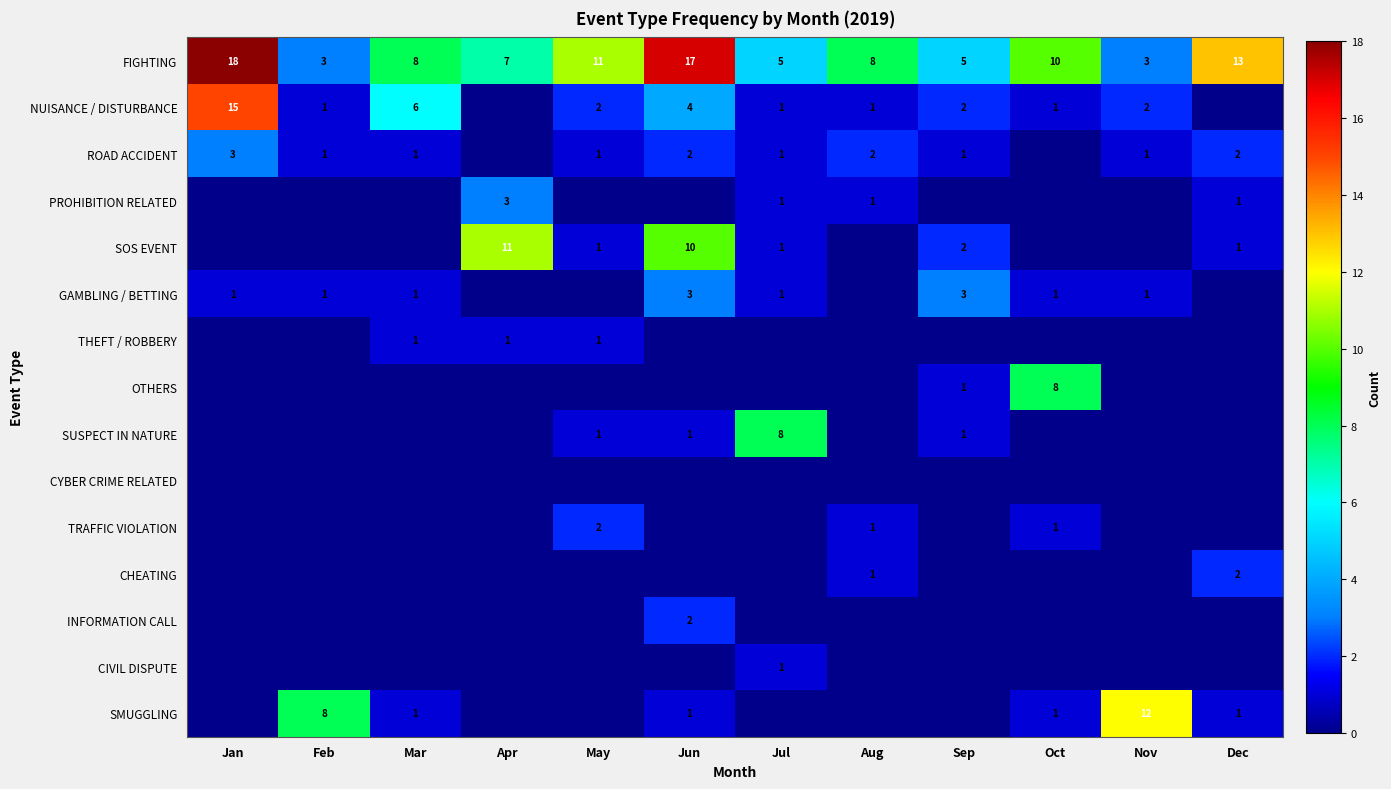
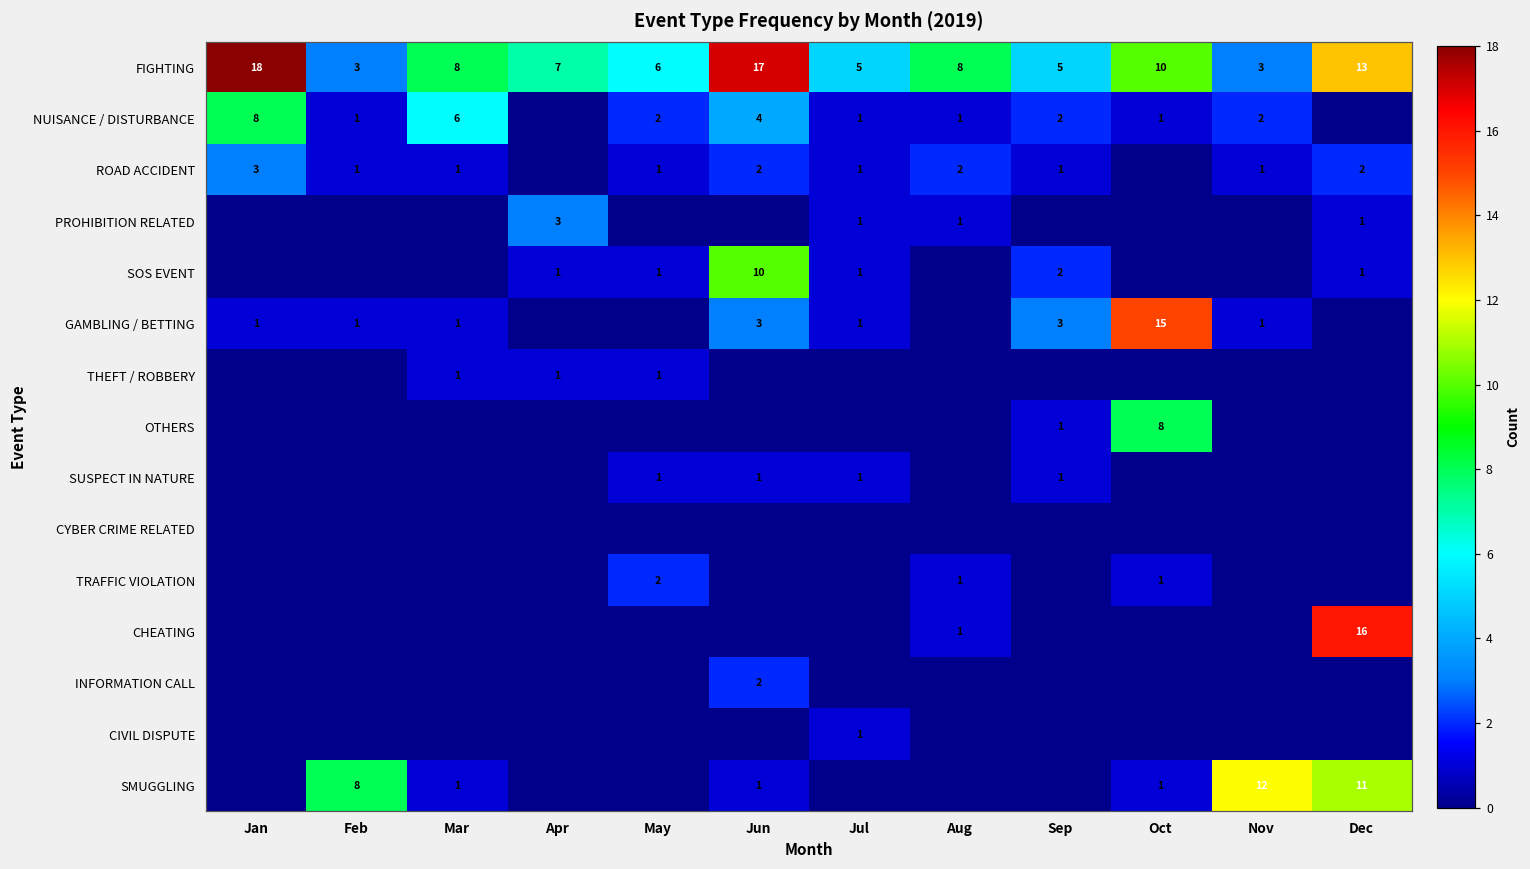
FIGHTING, May: 11 -> 6
NUISANCE / DISTURBANCE, Jan: 15 -> 8
SOS EVENT, Apr: 11 -> 1
GAMBLING / BETTING, Oct: 1 -> 15
SUSPECT IN NATURE, Jul: 8 -> 1
CHEATING, Dec: 2 -> 16
SMUGGLING, Dec: 1 -> 11
